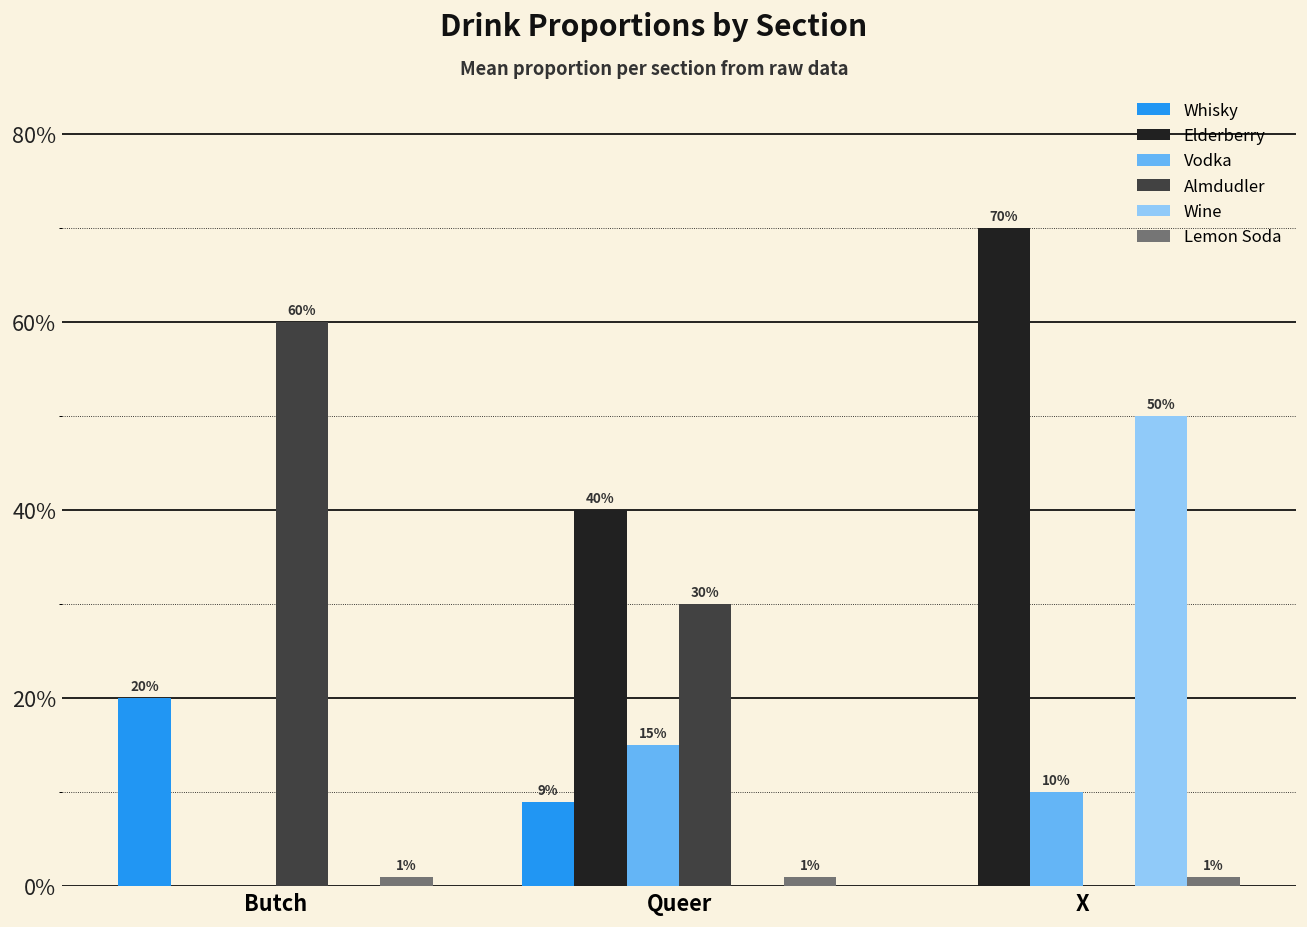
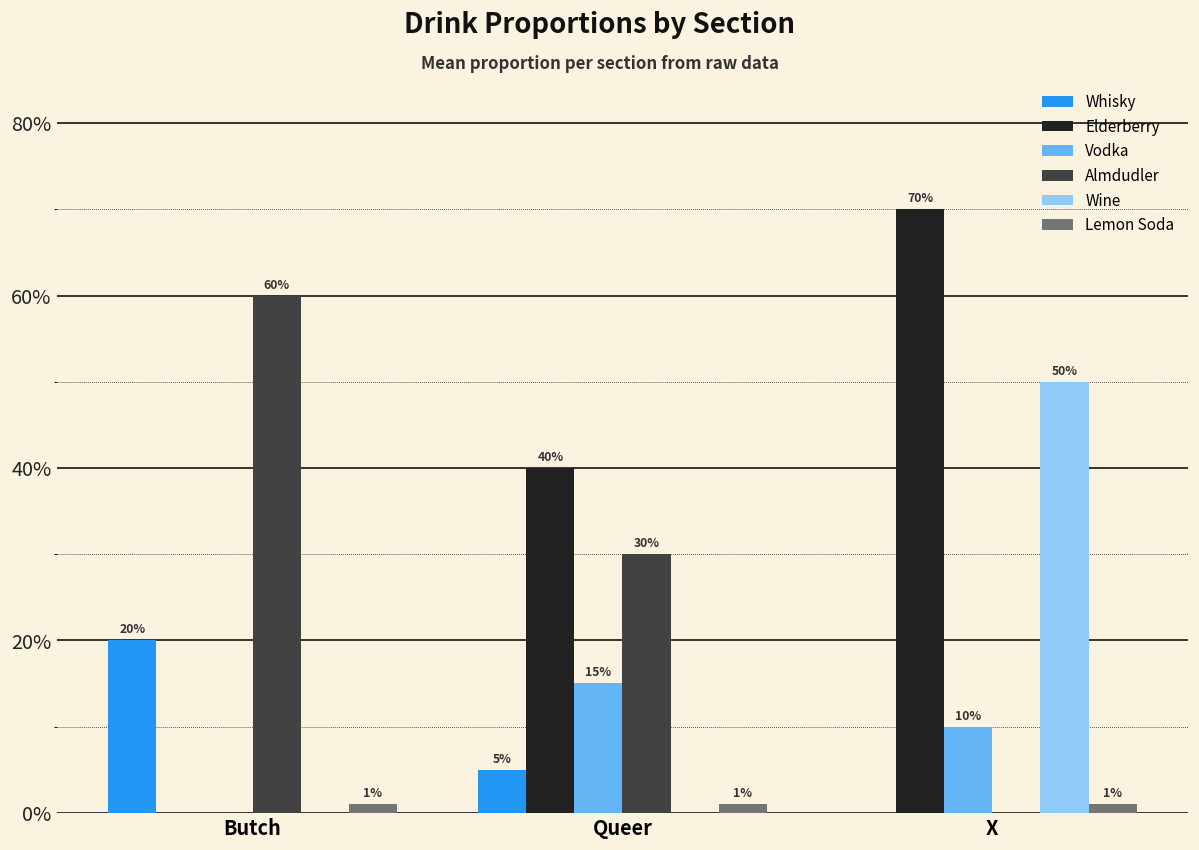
Whisky, Queer: 9% -> 5%
